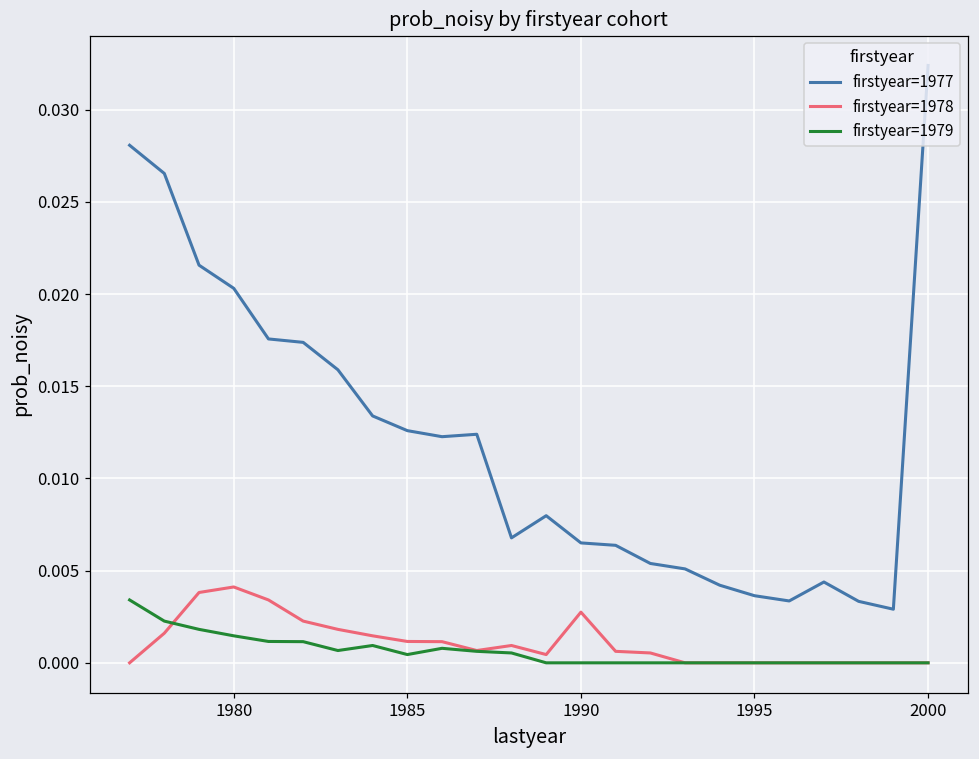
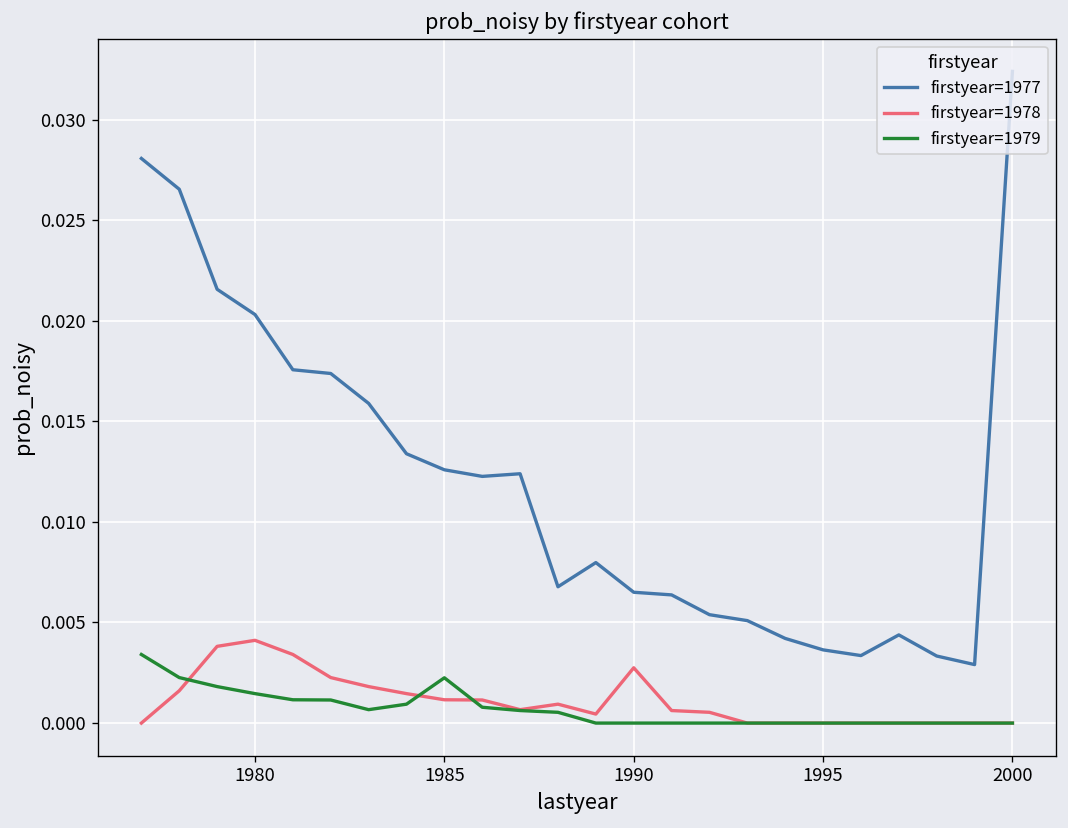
firstyear=1979, 1985: 0.0004 -> 0.0023
